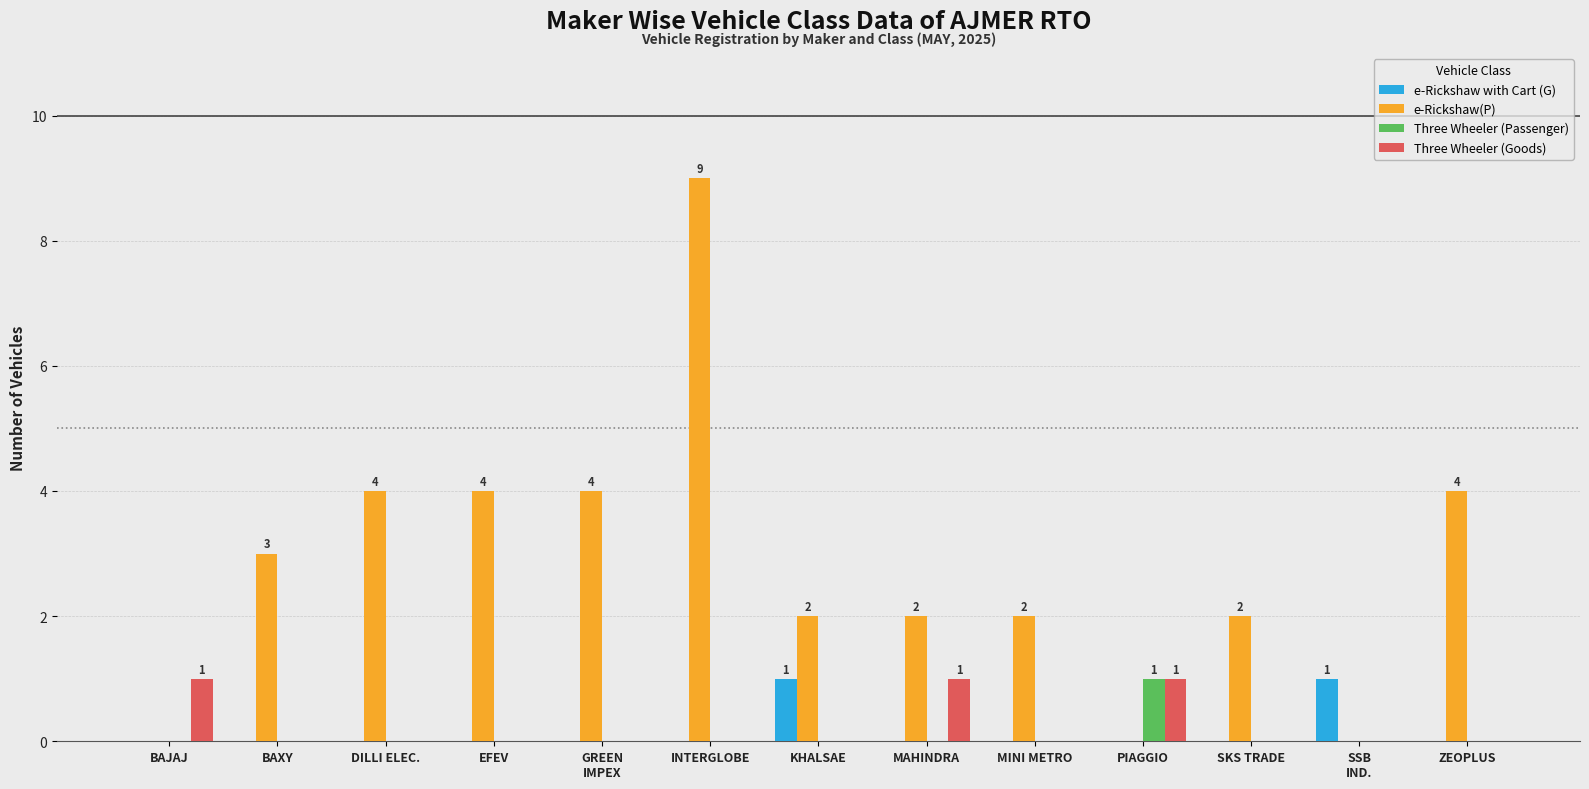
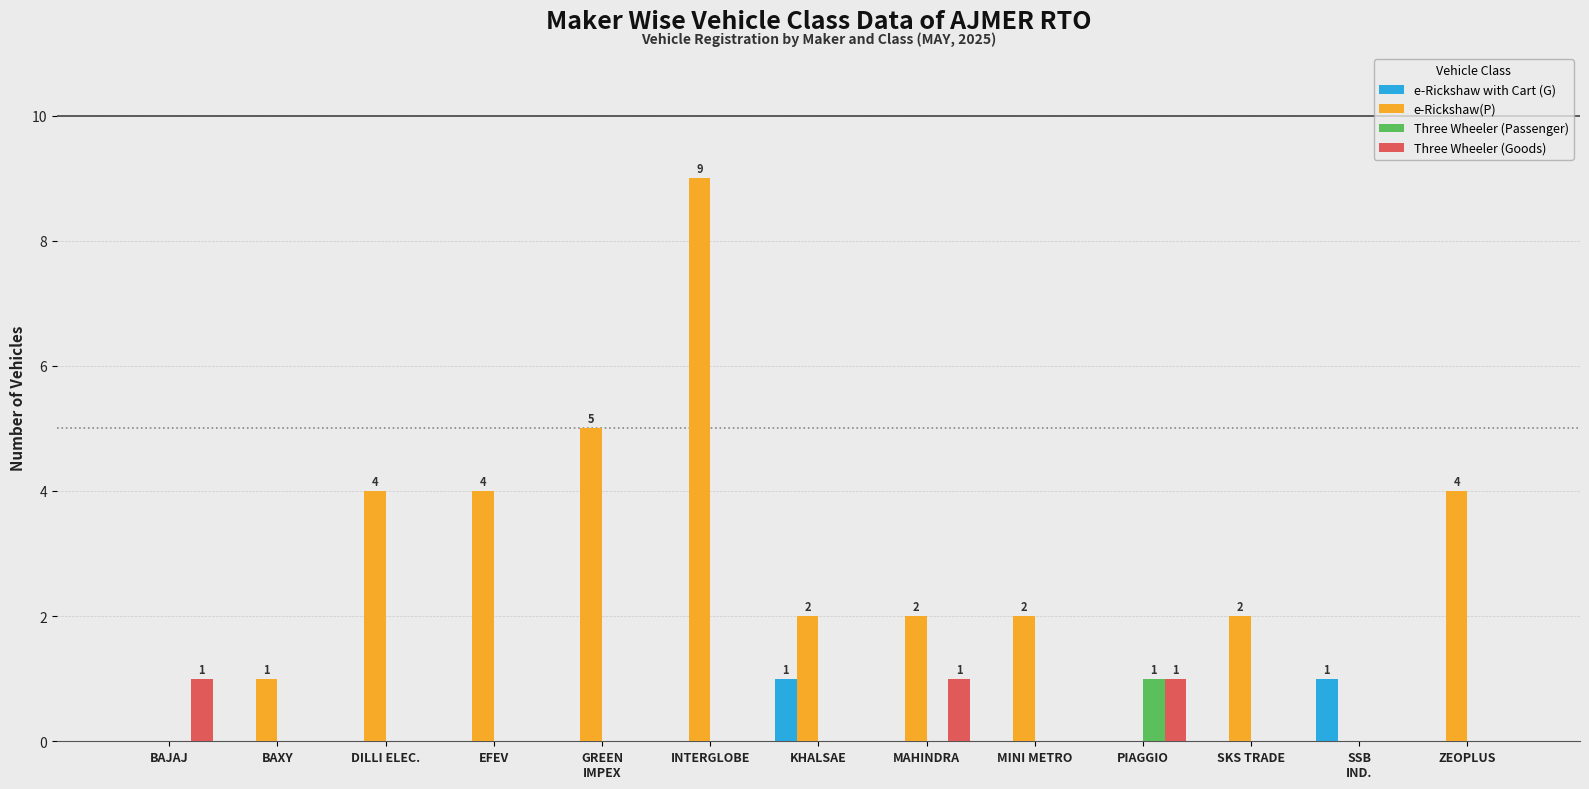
e-Rickshaw(P), BAXY: 3 -> 1
e-Rickshaw(P), GREEN IMPEX: 4 -> 5
